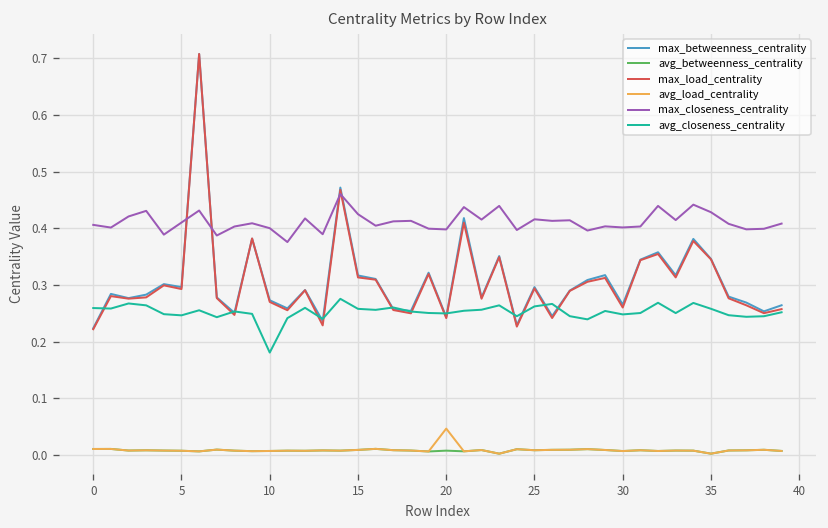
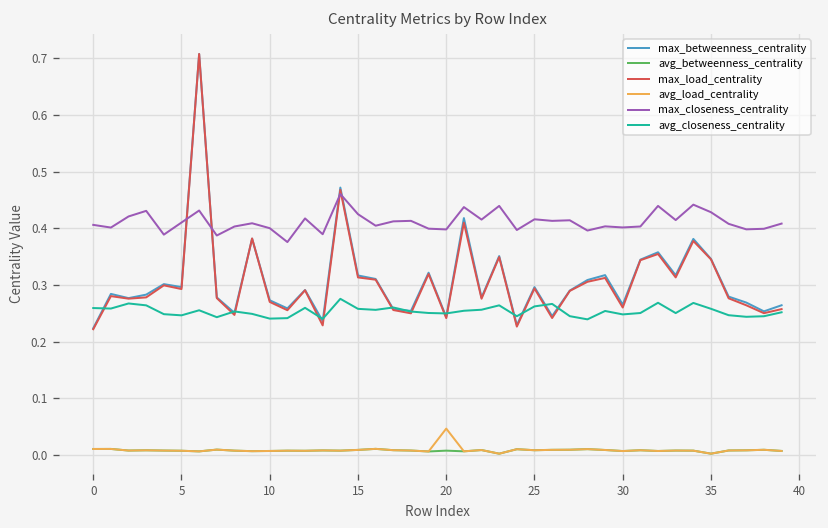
avg_closeness_centrality, 10: 0.18 -> 0.24
